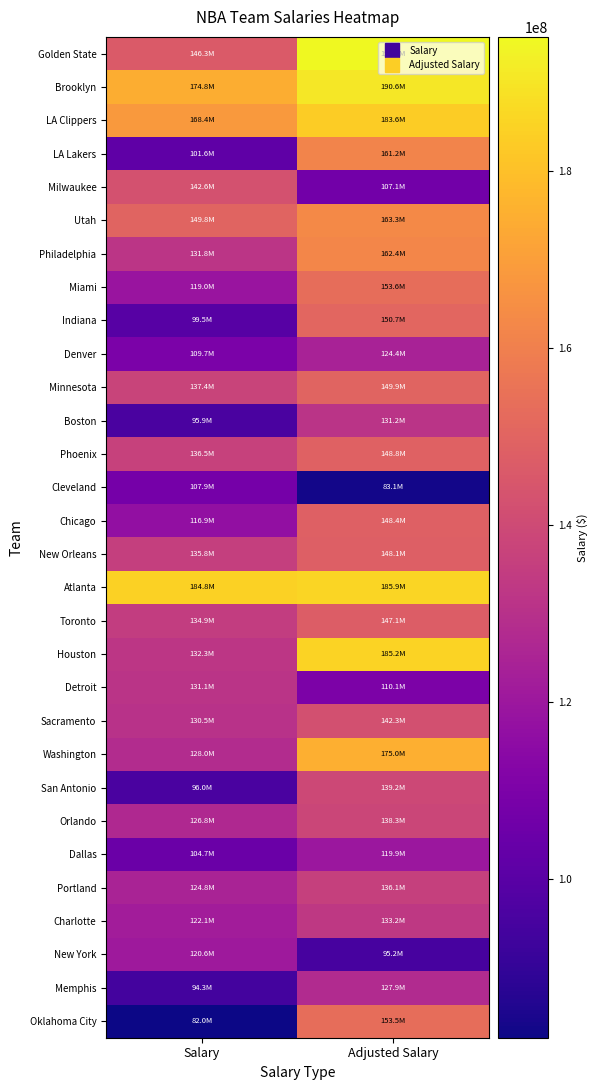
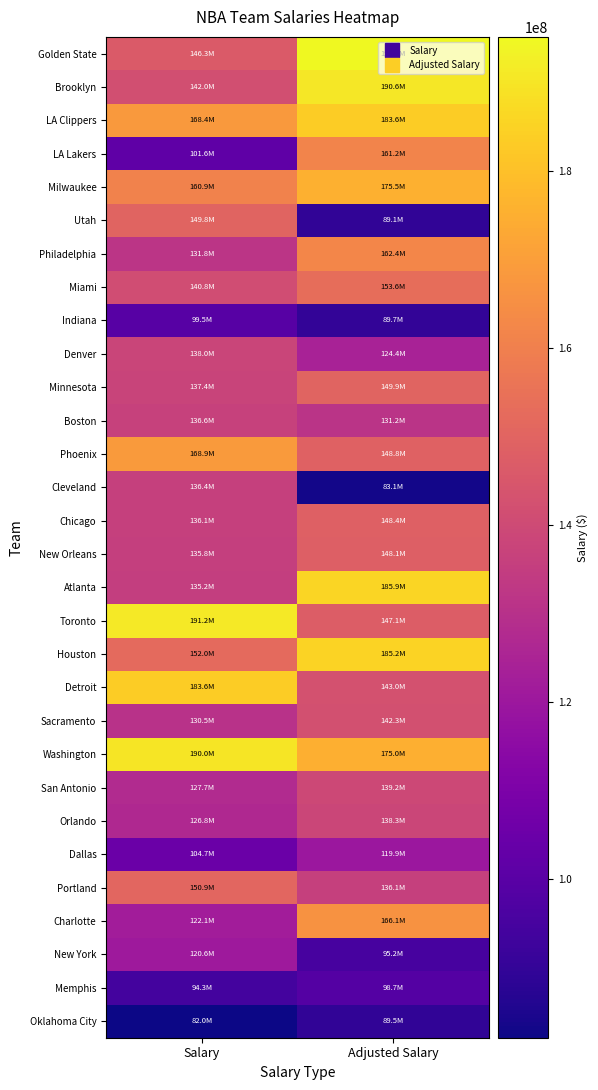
Brooklyn, Salary: 174.8M -> 142.0M
Milwaukee, Salary: 142.6M -> 160.9M
Milwaukee, Adjusted Salary: 107.1M -> 175.5M
Utah, Adjusted Salary: 163.3M -> 89.1M
Miami, Salary: 119.0M -> 140.8M
Indiana, Adjusted Salary: 150.7M -> 89.7M
Denver, Salary: 109.7M -> 138.0M
Boston, Salary: 95.9M -> 136.6M
Phoenix, Salary: 136.5M -> 168.9M
Cleveland, Salary: 107.9M -> 136.4M
Chicago, Salary: 116.9M -> 136.1M
Atlanta, Salary: 184.8M -> 135.2M
Toronto, Salary: 134.9M -> 191.2M
Houston, Salary: 132.3M -> 152.0M
Detroit, Salary: 131.1M -> 183.6M
Detroit, Adjusted Salary: 110.1M -> 143.0M
Washington, Salary: 128.0M -> 190.0M
San Antonio, Salary: 96.0M -> 127.7M
Portland, Salary: 124.8M -> 150.9M
Charlotte, Adjusted Salary: 133.2M -> 166.1M
Memphis, Adjusted Salary: 127.9M -> 98.7M
Oklahoma City, Adjusted Salary: 153.5M -> 89.5M
